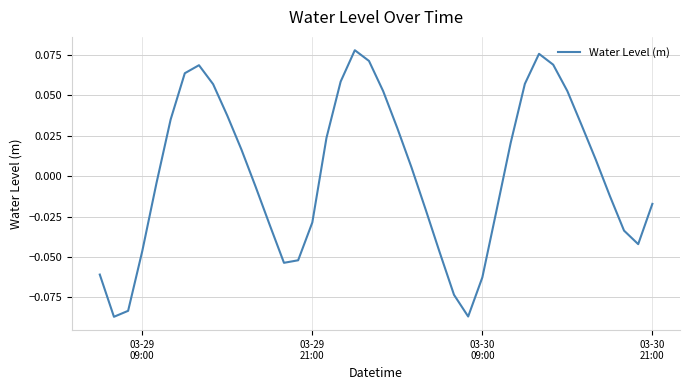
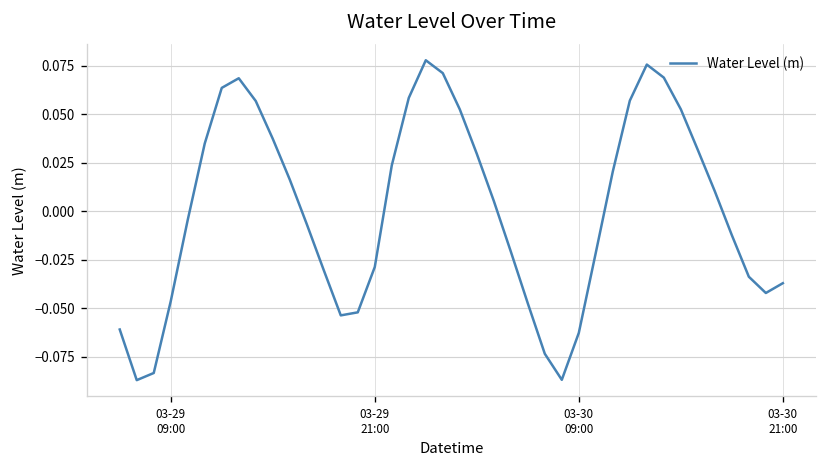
03-30 21:00: -0.017 -> -0.037
